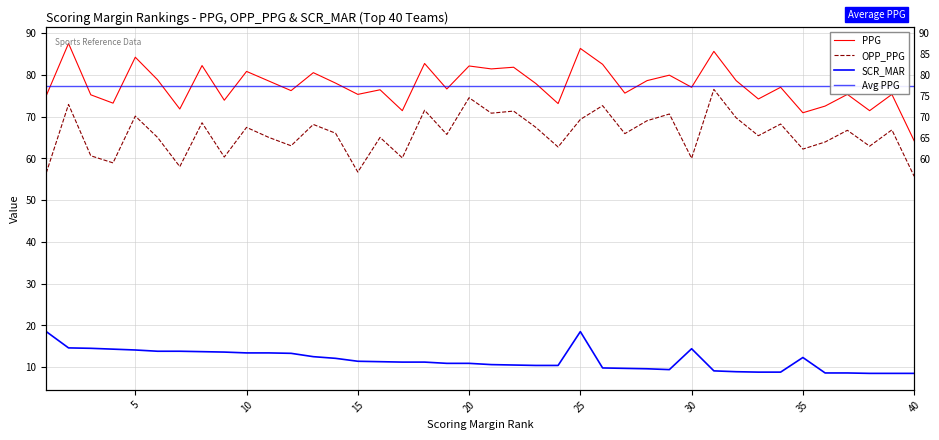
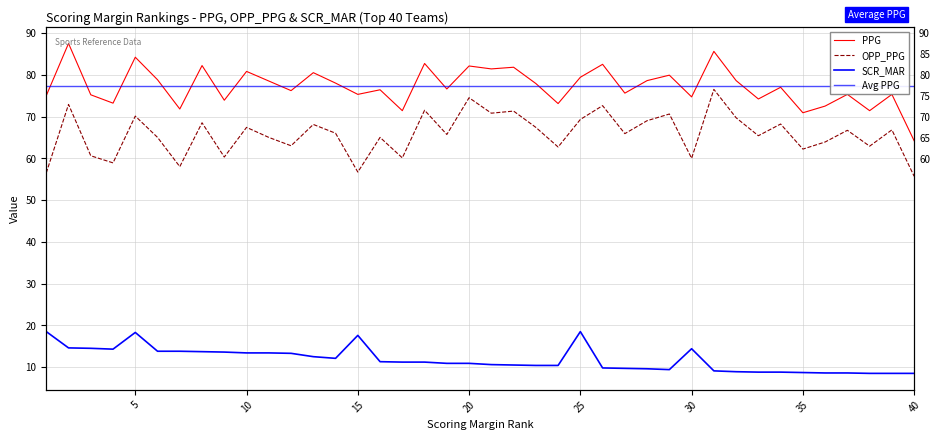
SCR_MAR, 5: 14 -> 18
SCR_MAR, 15: 11 -> 18
PPG, 25: 86 -> 79
PPG, 30: 77 -> 75
SCR_MAR, 35: 12 -> 9
